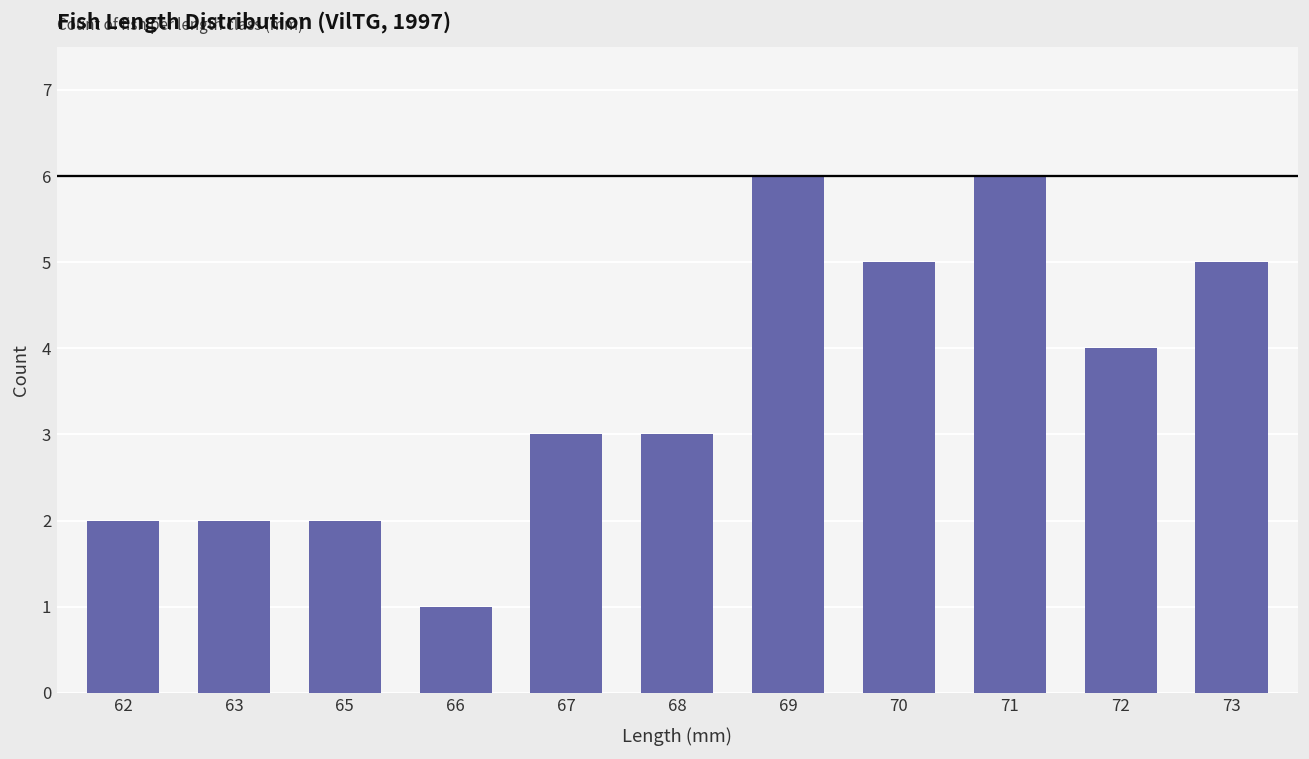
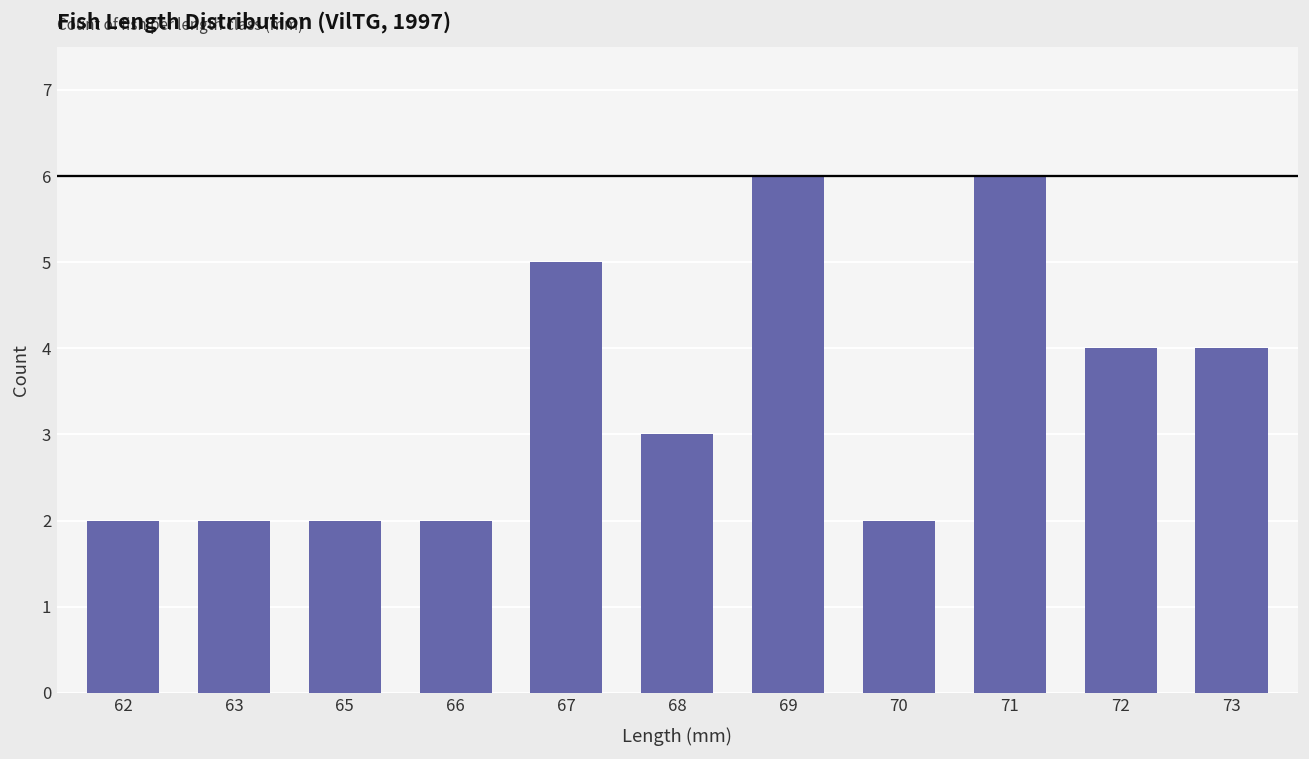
66: 1 -> 2
67: 3 -> 5
70: 5 -> 2
73: 5 -> 4
